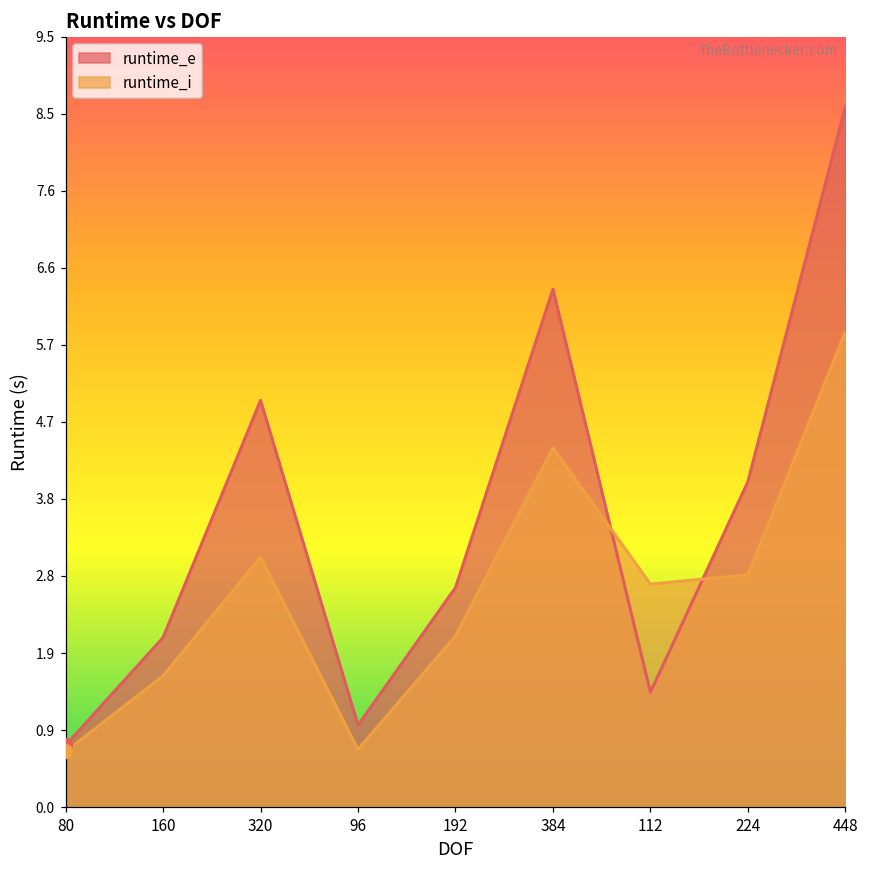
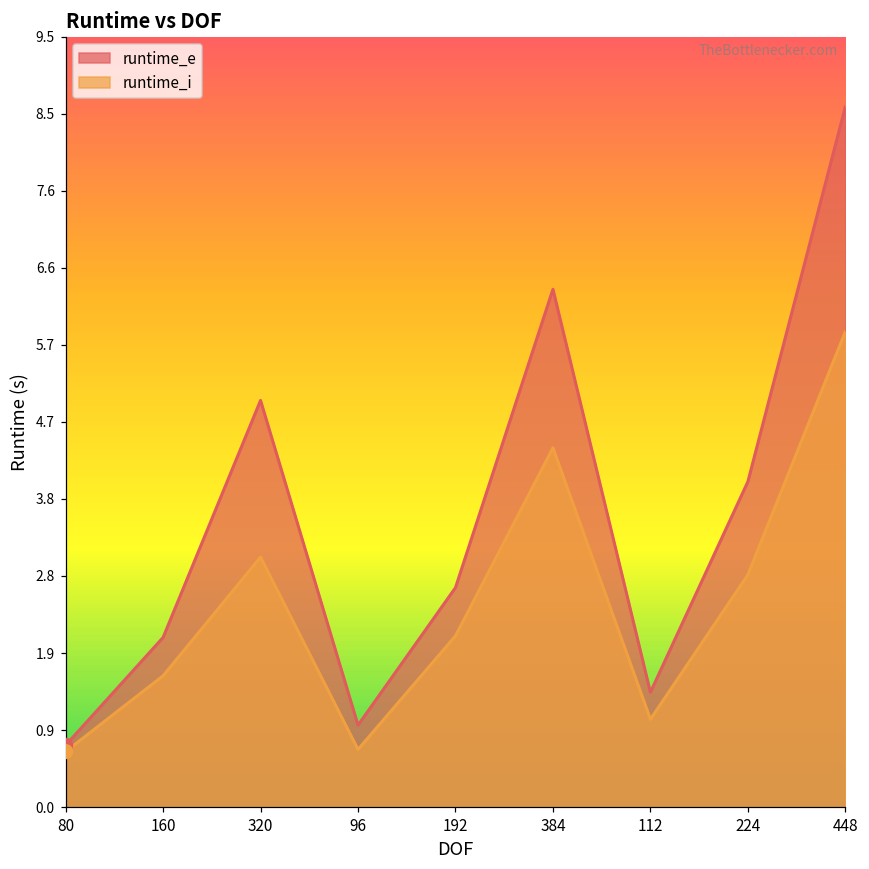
runtime_i, 112: 2.7 -> 1.1
